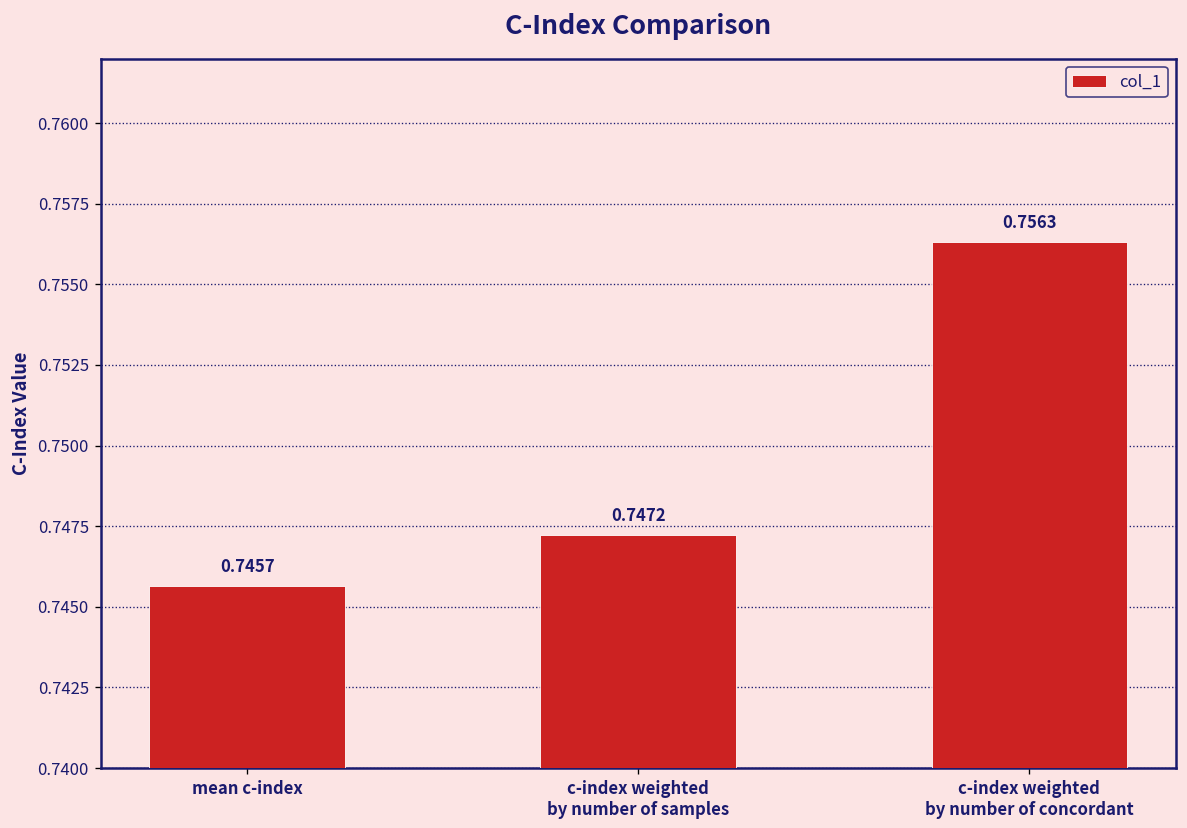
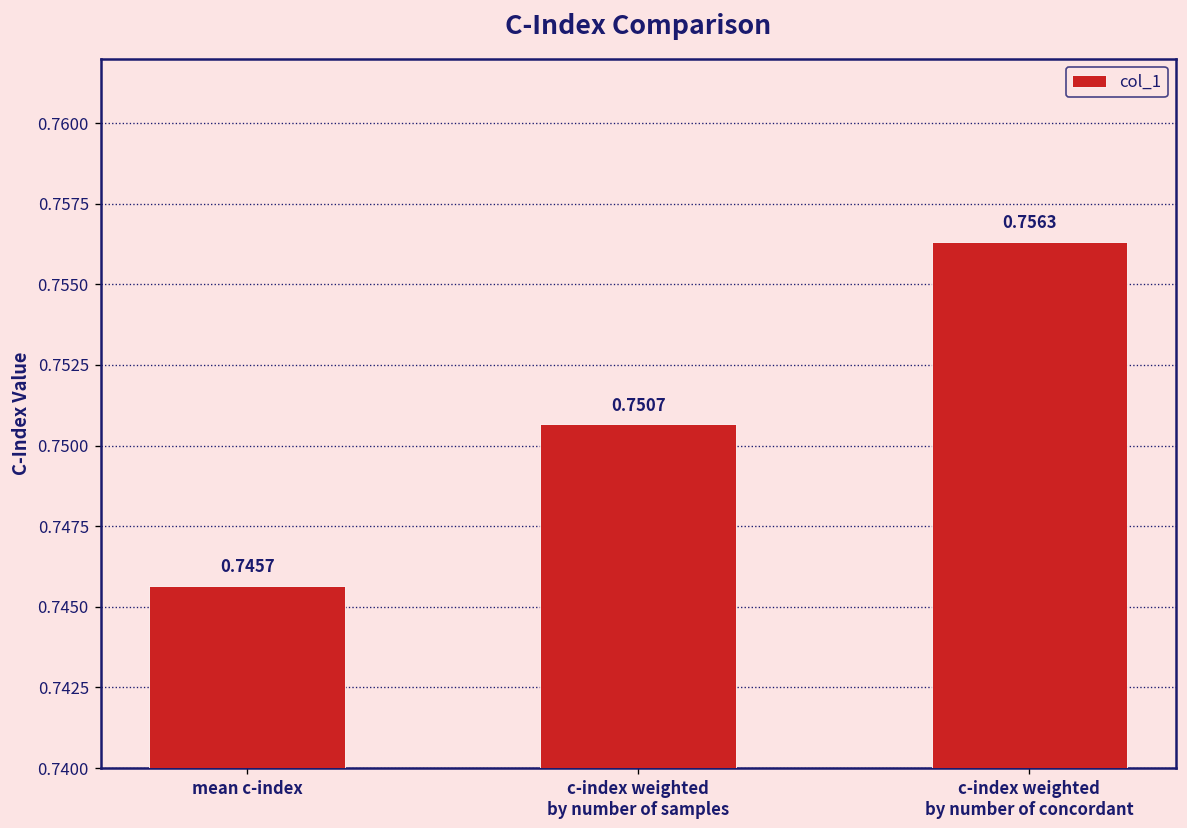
c-index weighted by number of samples: 0.7472 -> 0.7507
